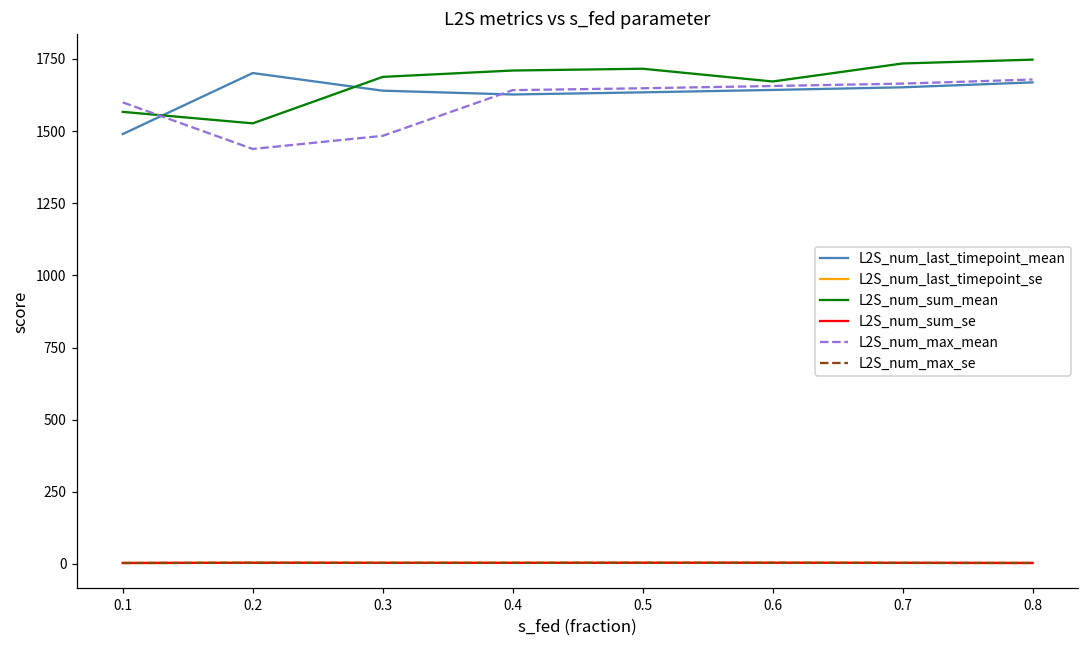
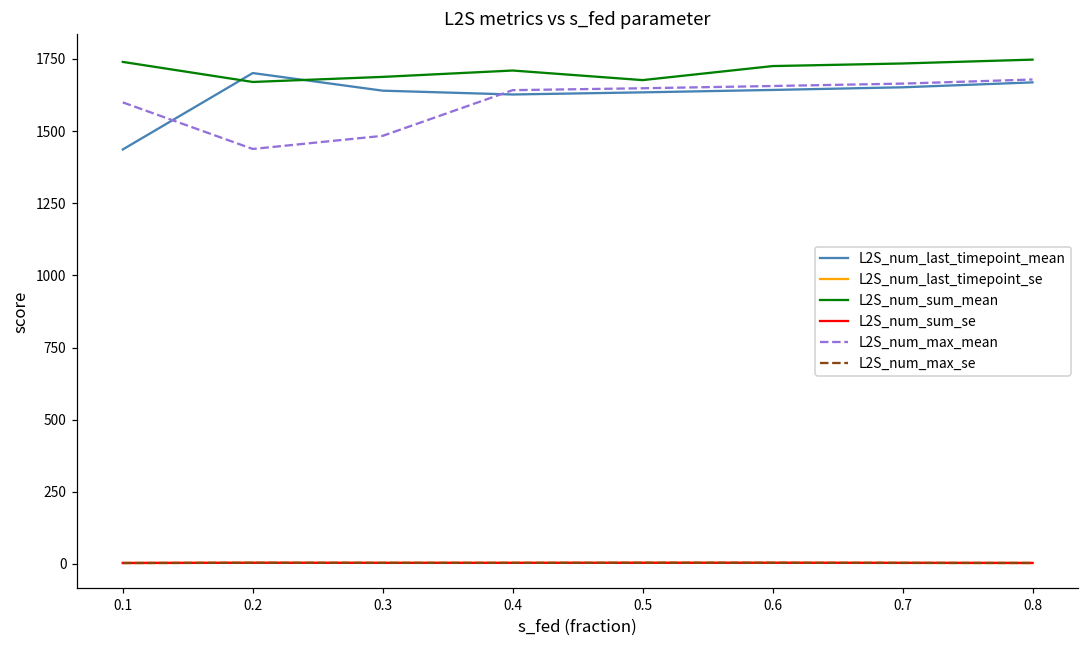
L2S_num_last_timepoint_mean, 0.1: 1490 -> 1440
L2S_num_sum_mean, 0.1: 1570 -> 1740
L2S_num_sum_mean, 0.2: 1530 -> 1670
L2S_num_sum_mean, 0.5: 1720 -> 1680
L2S_num_sum_mean, 0.6: 1670 -> 1730
